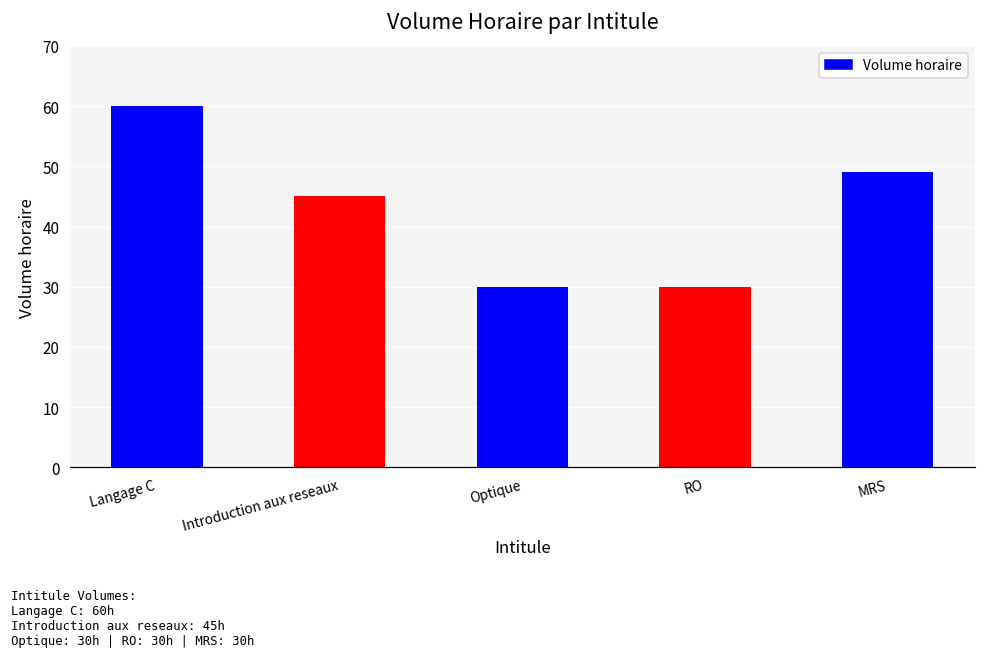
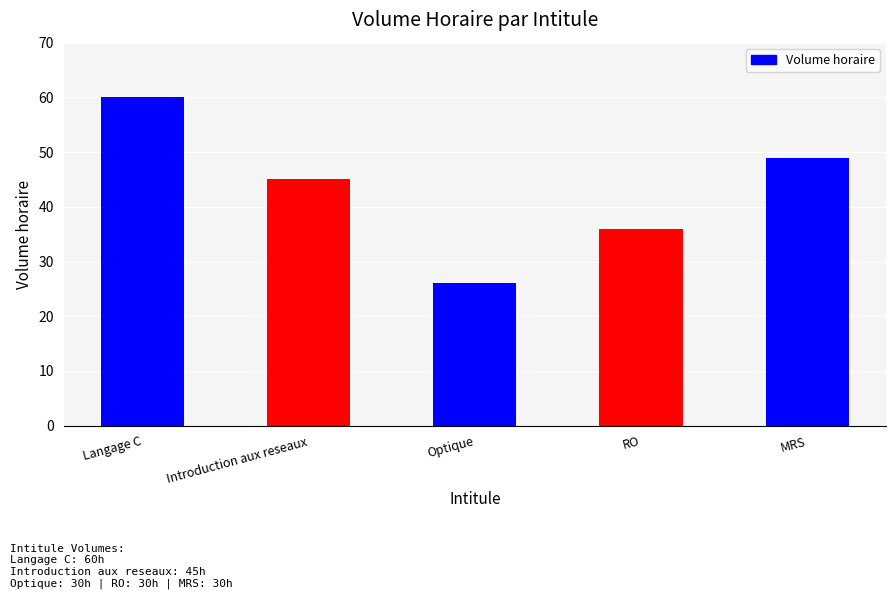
Optique: 30 -> 26
RO: 30 -> 36
